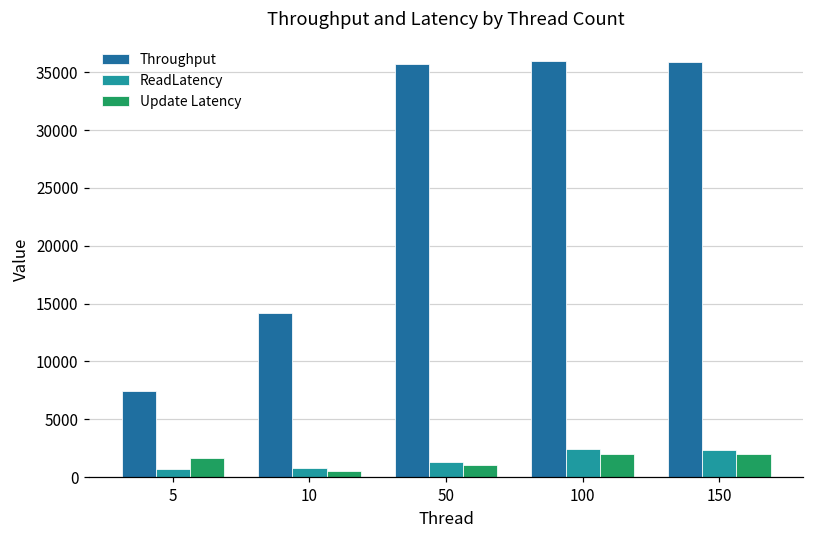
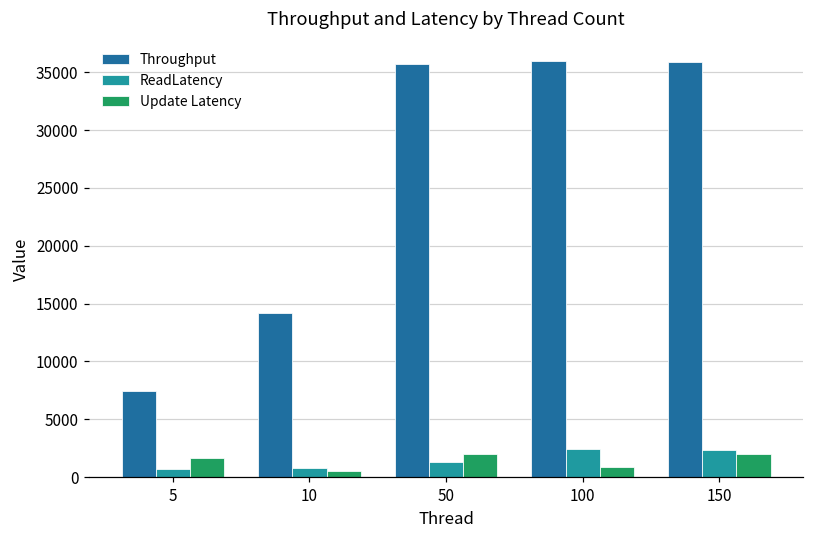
Update Latency, 50: 1100 -> 2000
Update Latency, 100: 2000 -> 900
